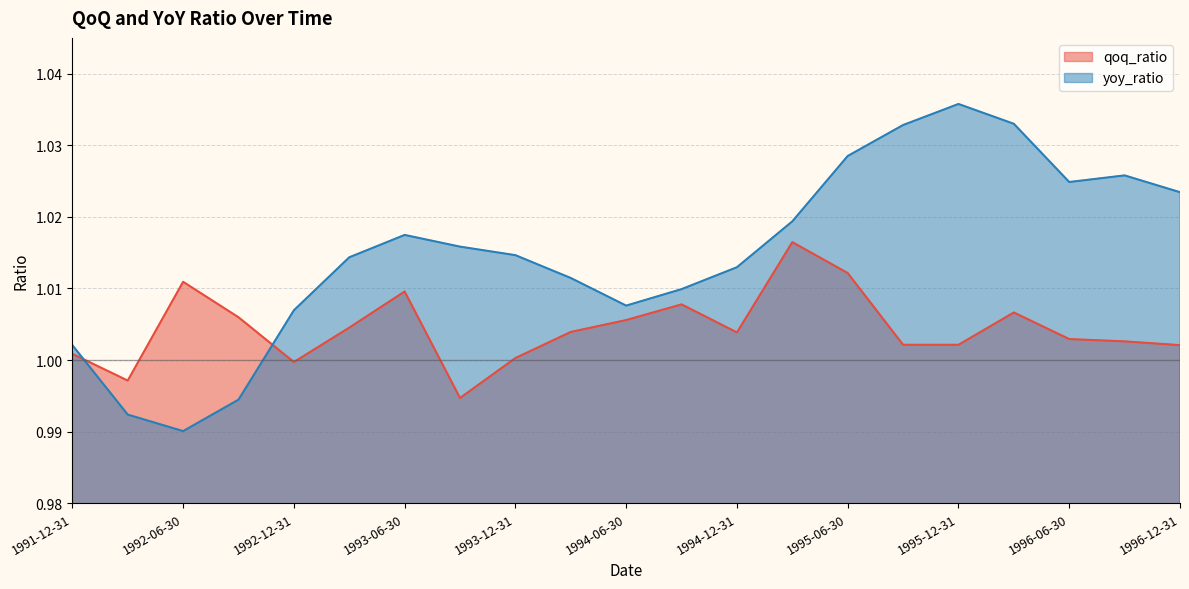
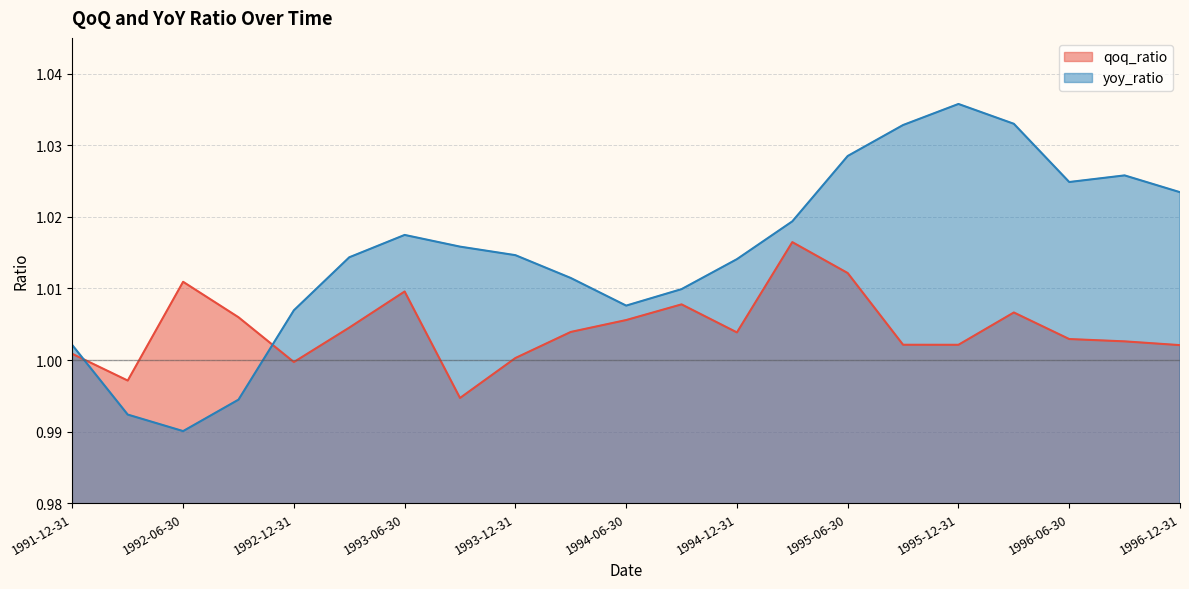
yoy_ratio, 1994-12-31: 1.013 -> 1.014
